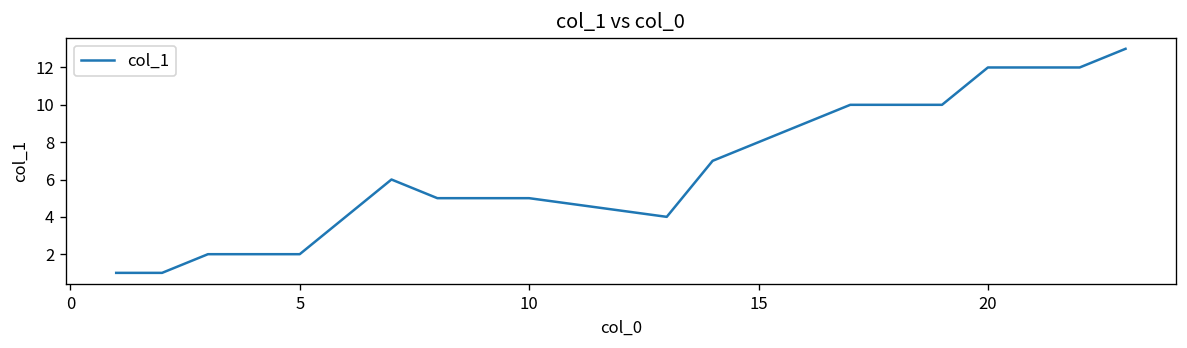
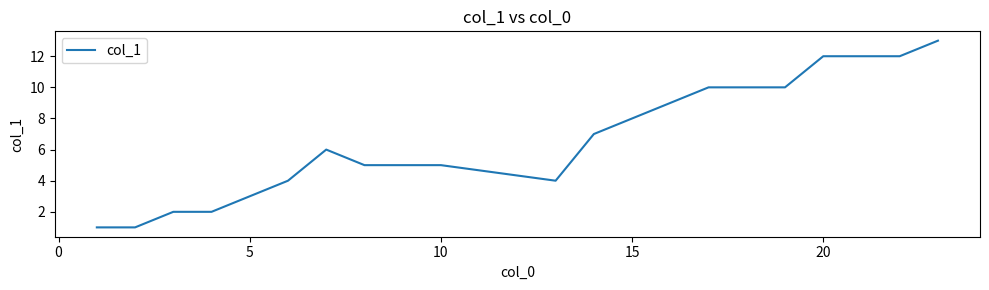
5: 2 -> 3
